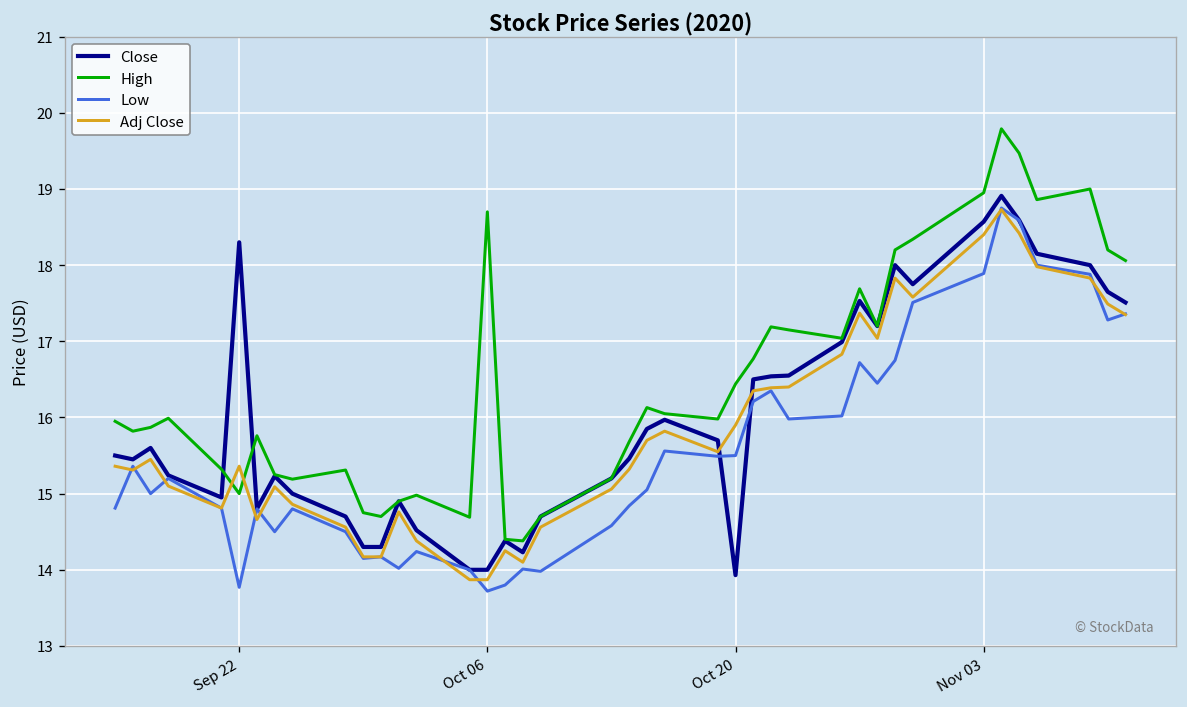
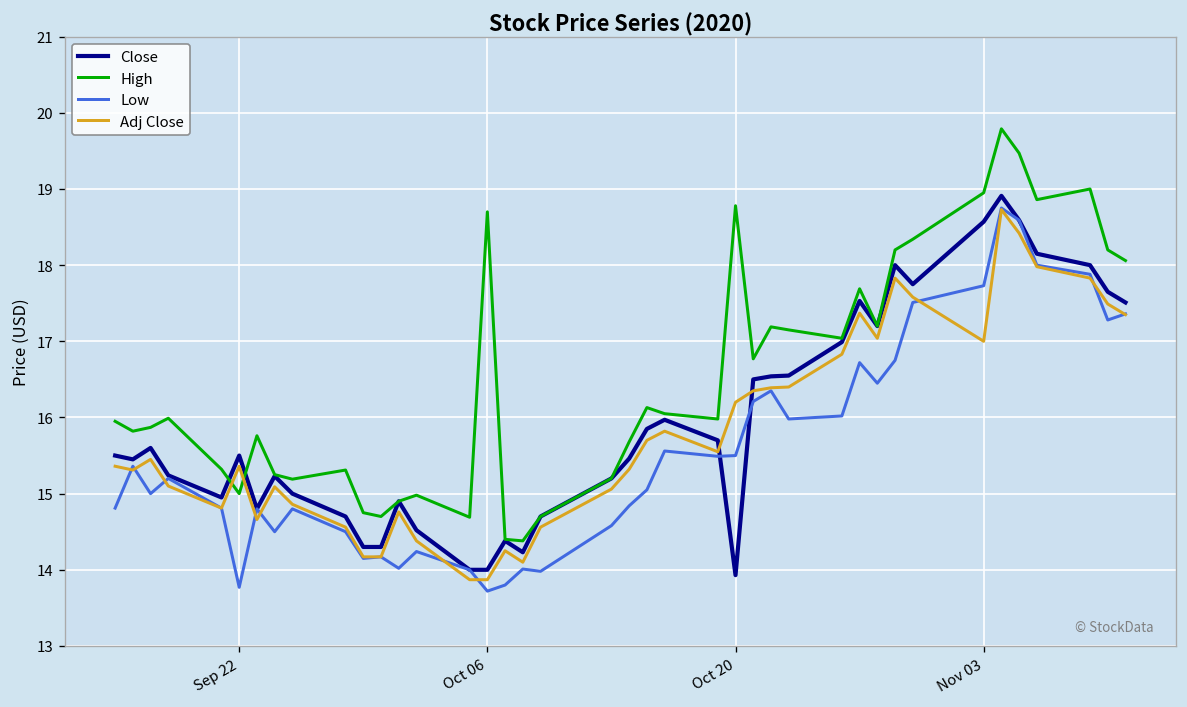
Close, Sep 22: 18.3 -> 15.5
High, Oct 20: 16.4 -> 18.8
Adj Close, Oct 20: 15.9 -> 16.2
Low, Nov 03: 17.9 -> 17.7
Adj Close, Nov 03: 18.4 -> 17.0
